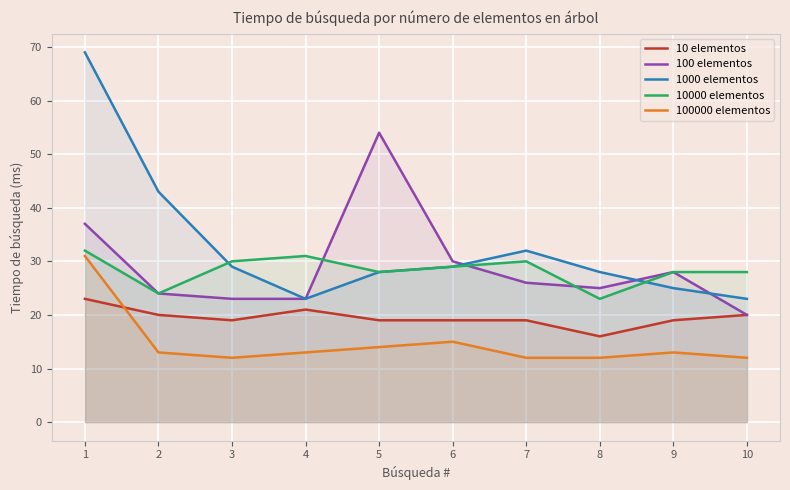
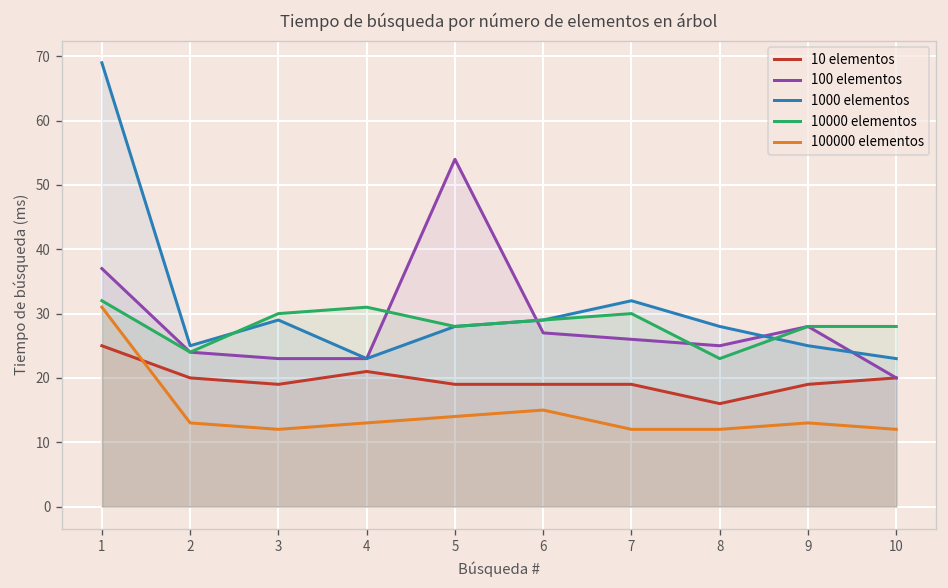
10 elementos, 1: 23 -> 25
1000 elementos, 2: 43 -> 25
100 elementos, 6: 30 -> 27
